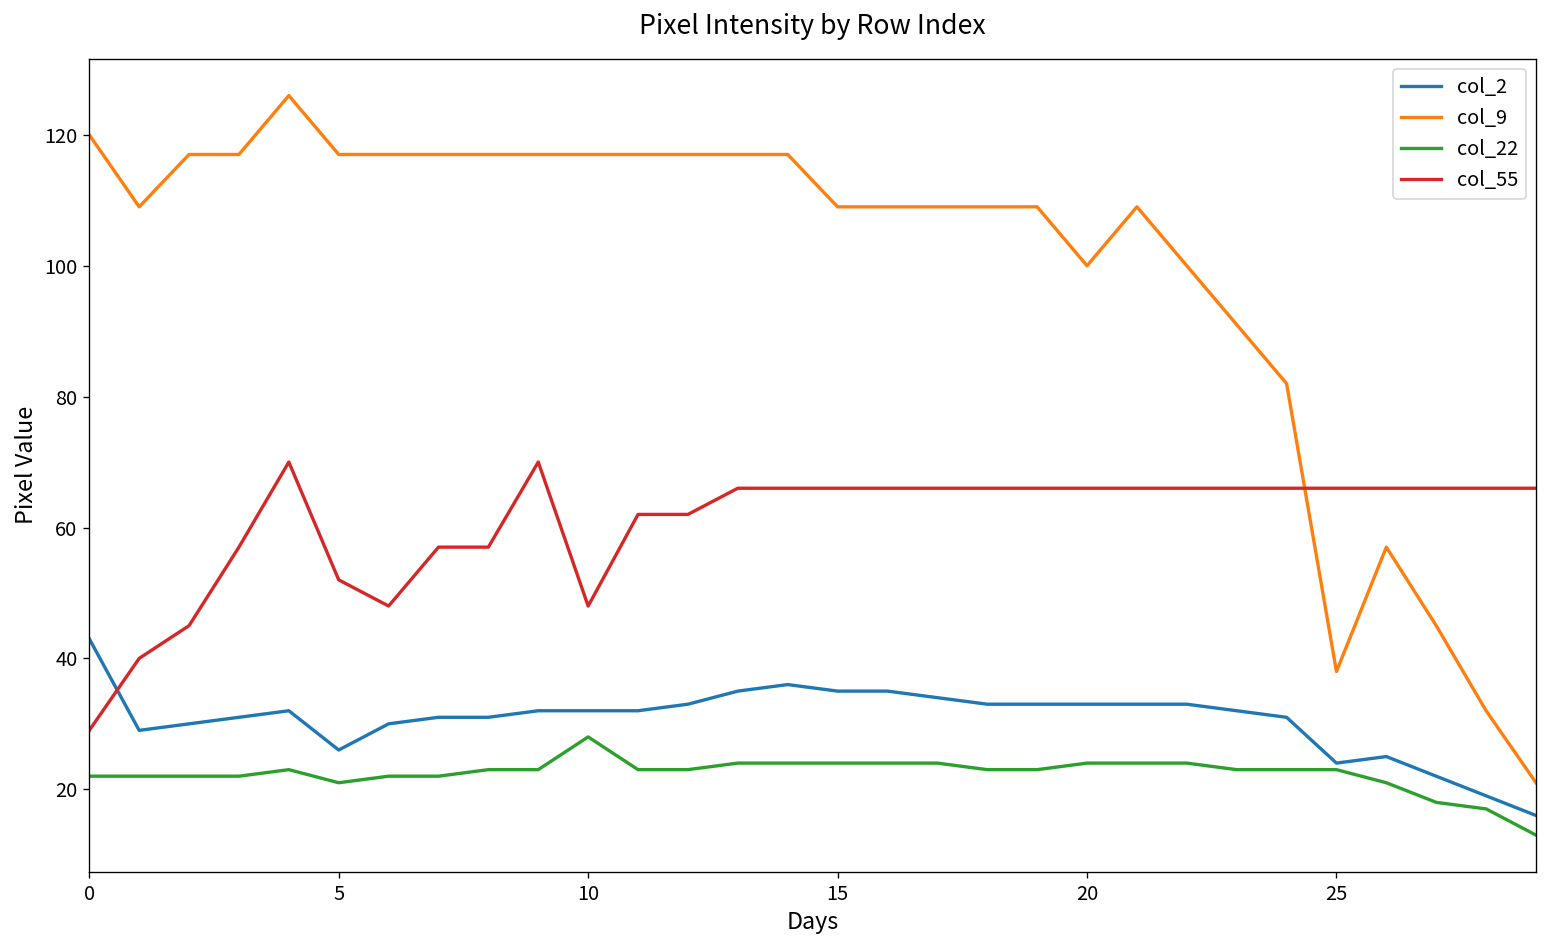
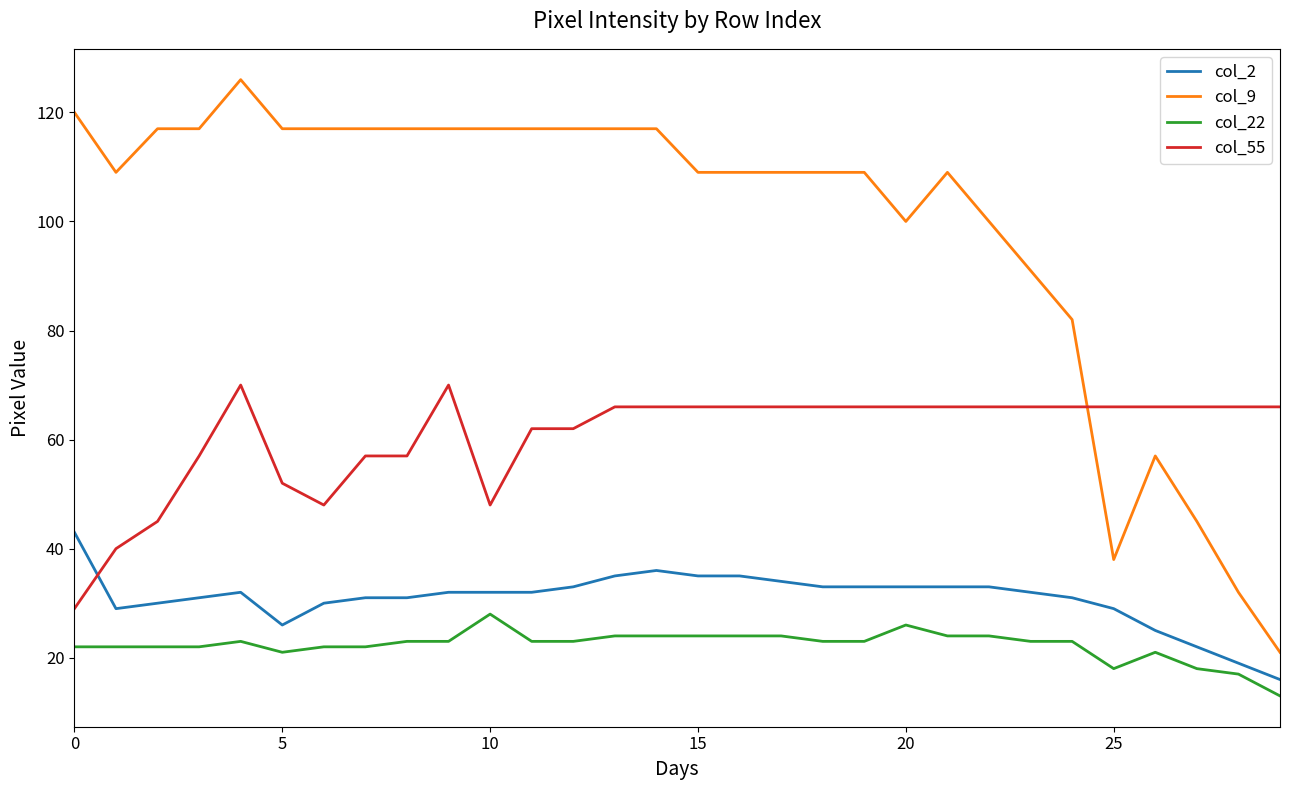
col_22, 20: 24 -> 26
col_2, 25: 24 -> 29
col_22, 25: 23 -> 18
